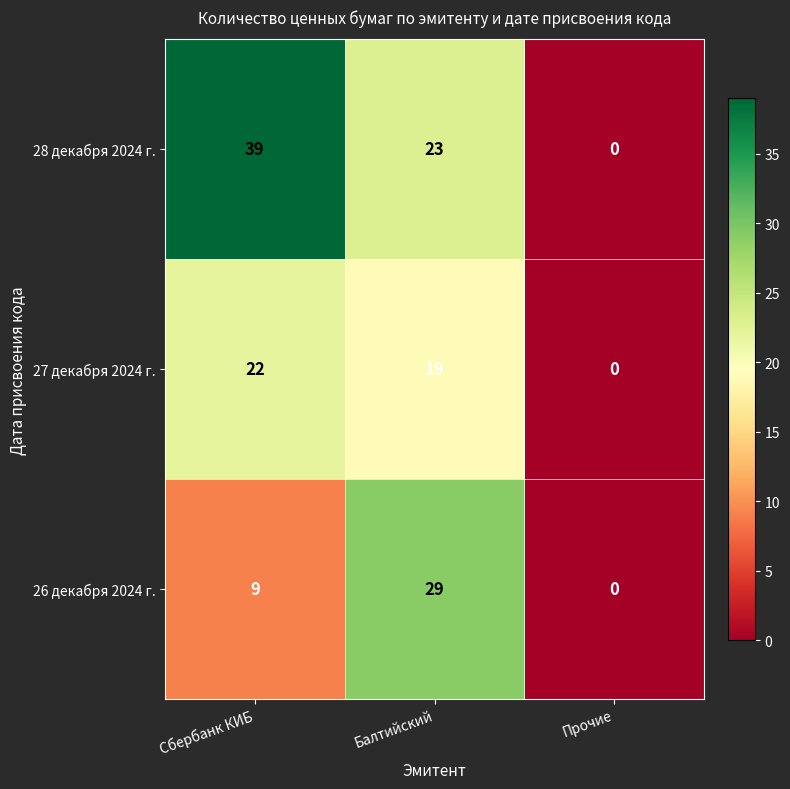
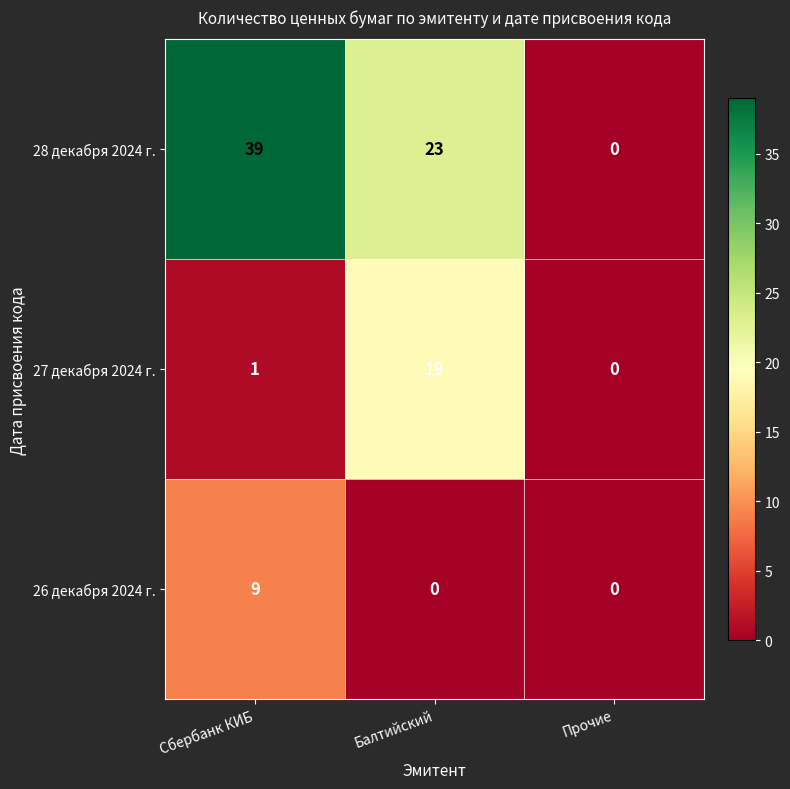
27 декабря 2024 г., Сбербанк КИБ: 22 -> 1
26 декабря 2024 г., Балтийский: 29 -> 0
